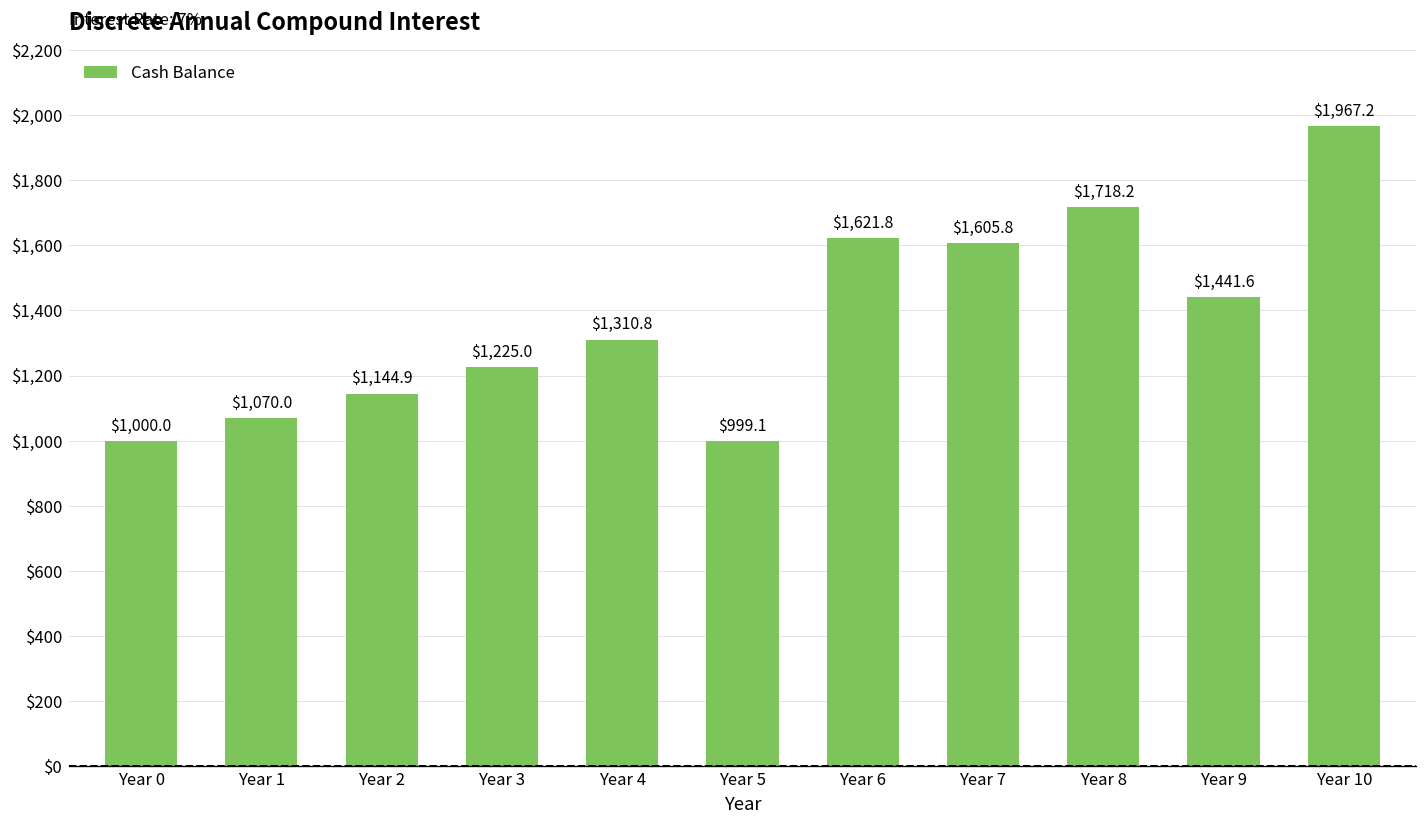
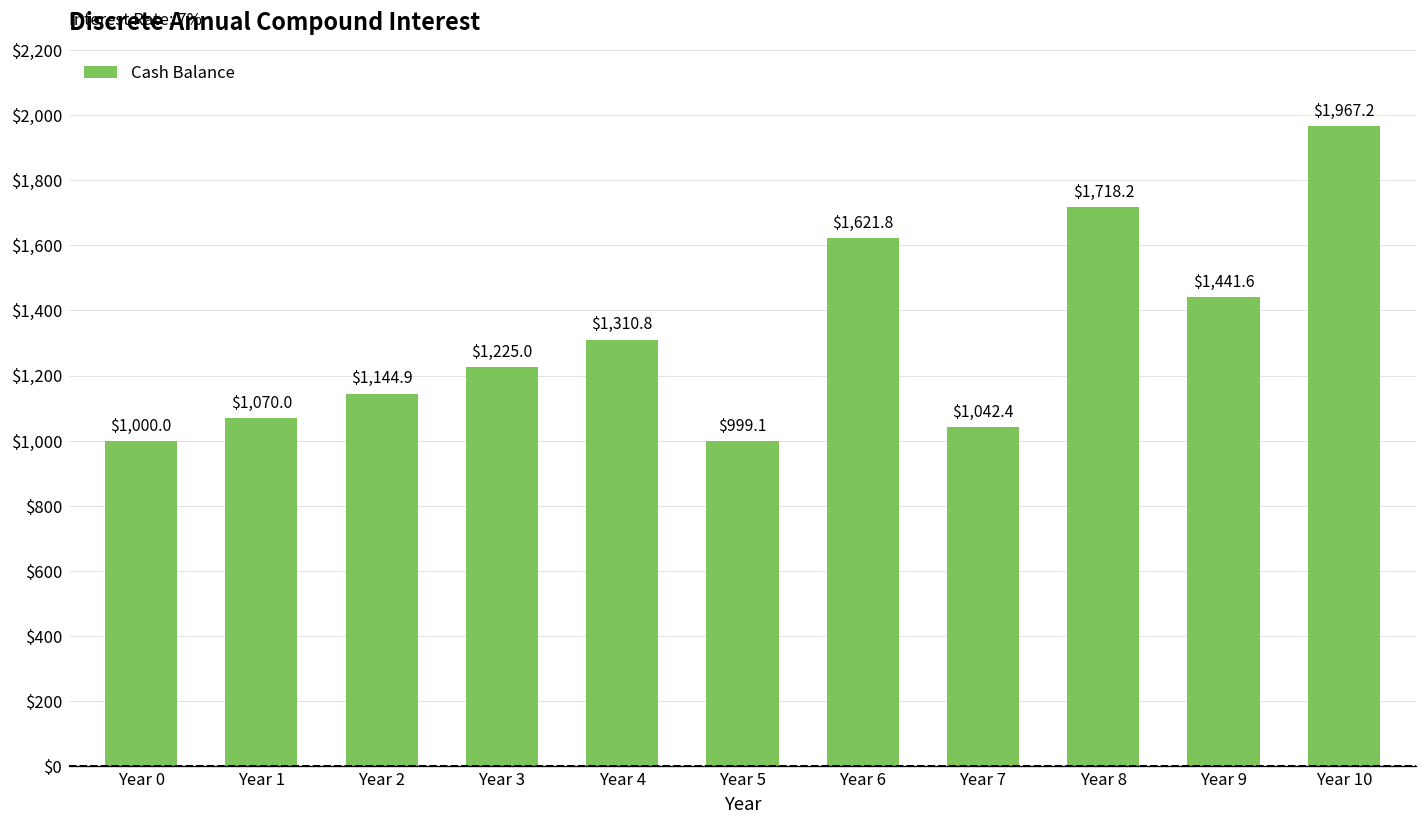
Year 7: $1,605.8 -> $1,042.4
